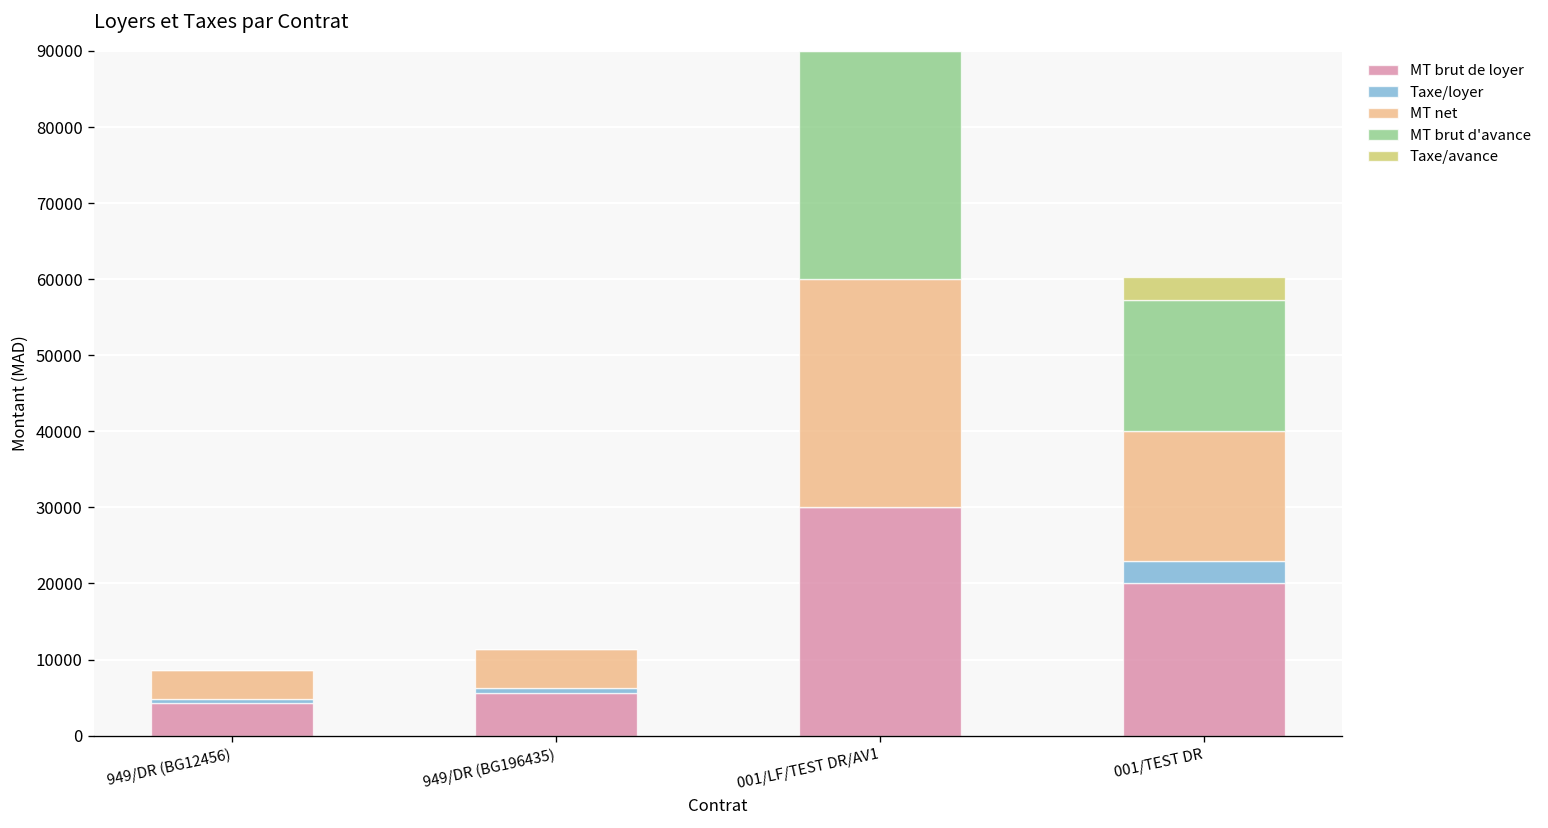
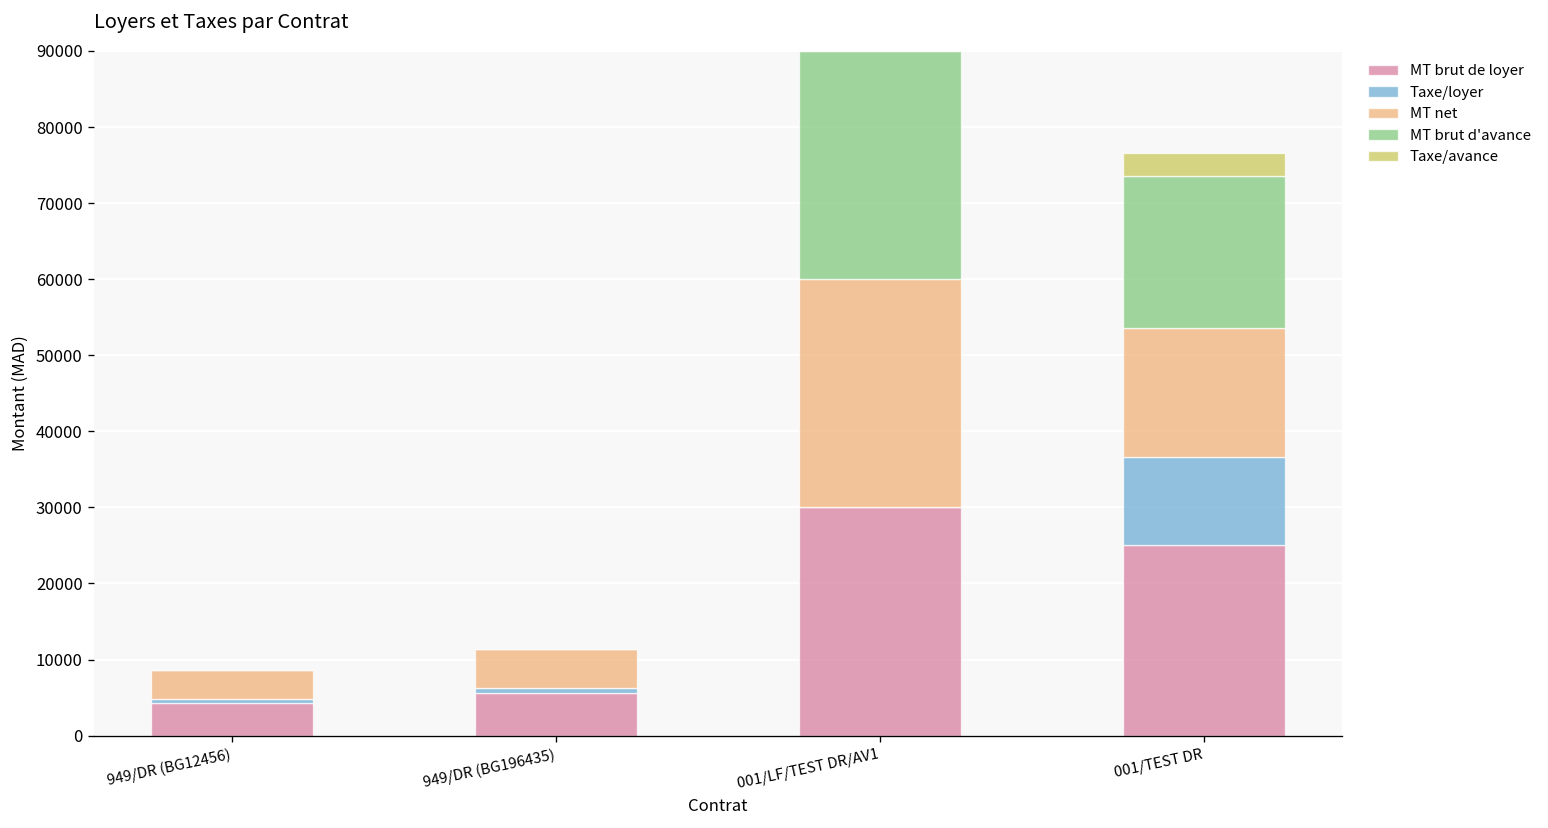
MT brut de loyer, 001/TEST DR: 20000 -> 25000
Taxe/loyer, 001/TEST DR: 3000 -> 11000
MT brut d'avance, 001/TEST DR: 17000 -> 20000
